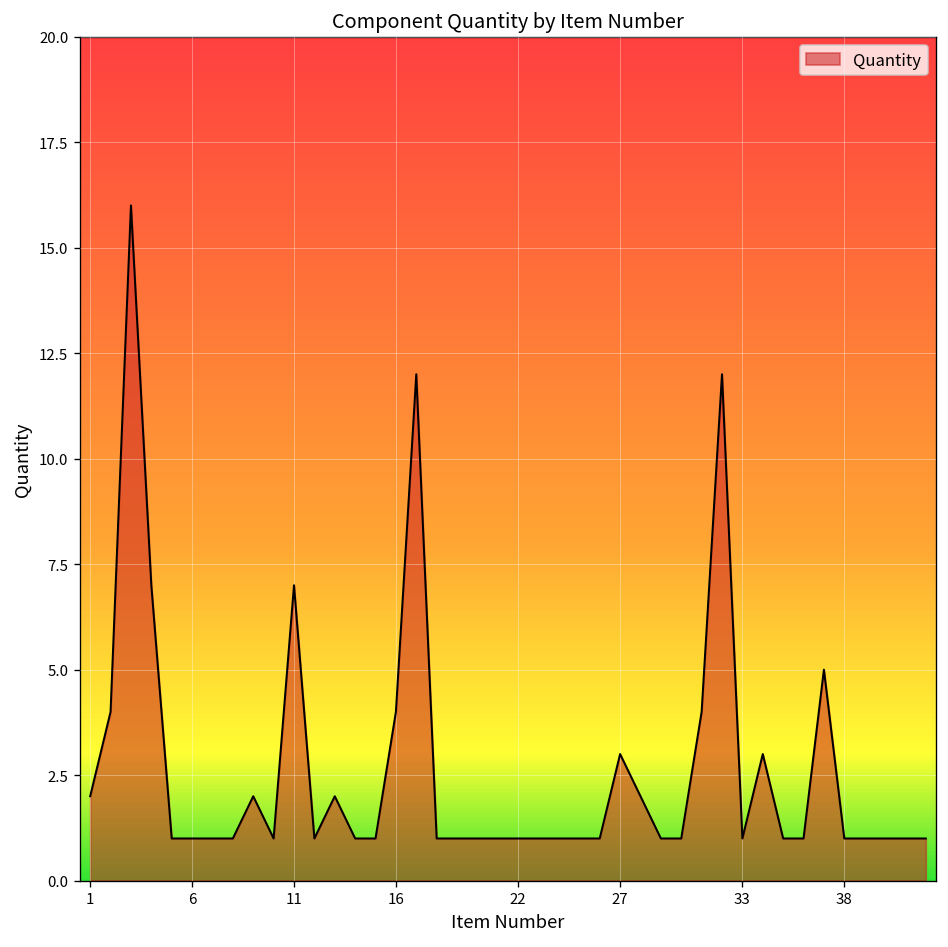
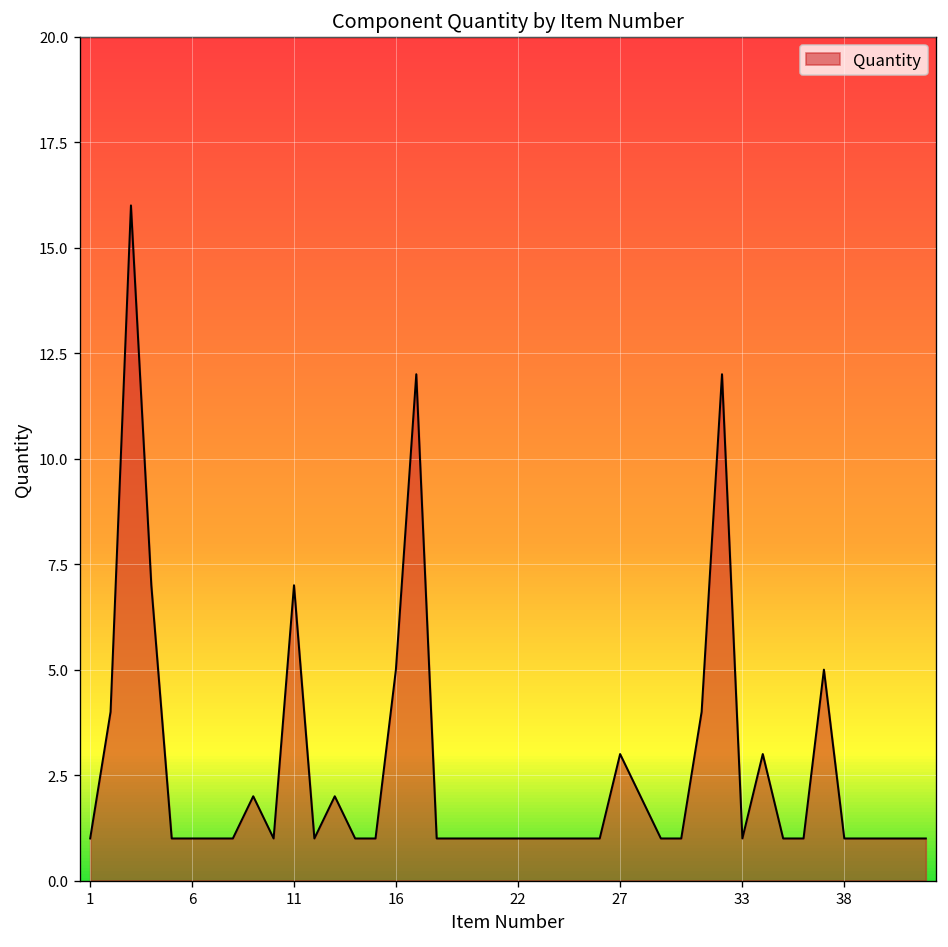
1: 2 -> 1
16: 4 -> 5
